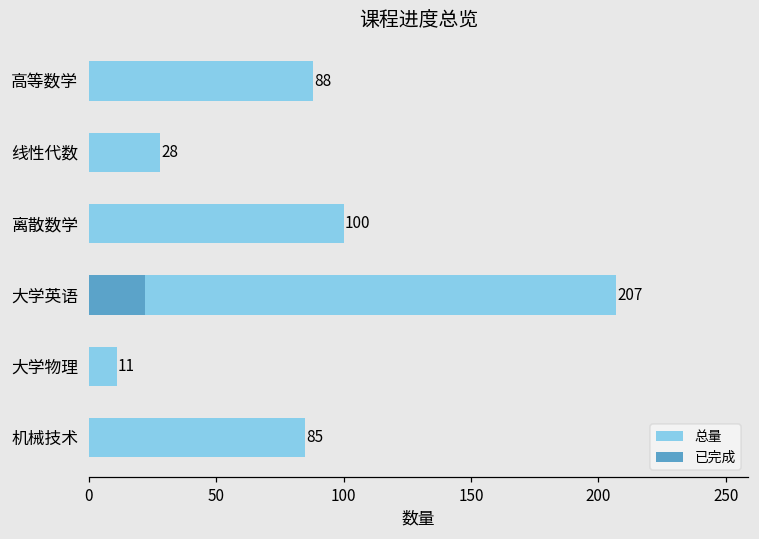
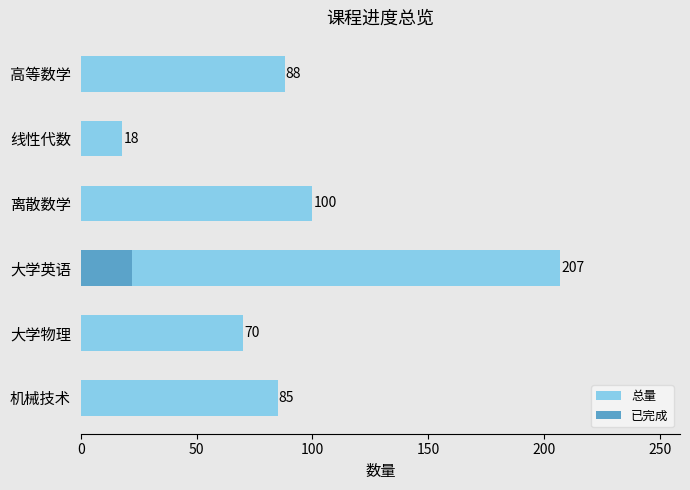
总量, 线性代数: 28 -> 18
总量, 大学物理: 11 -> 70
